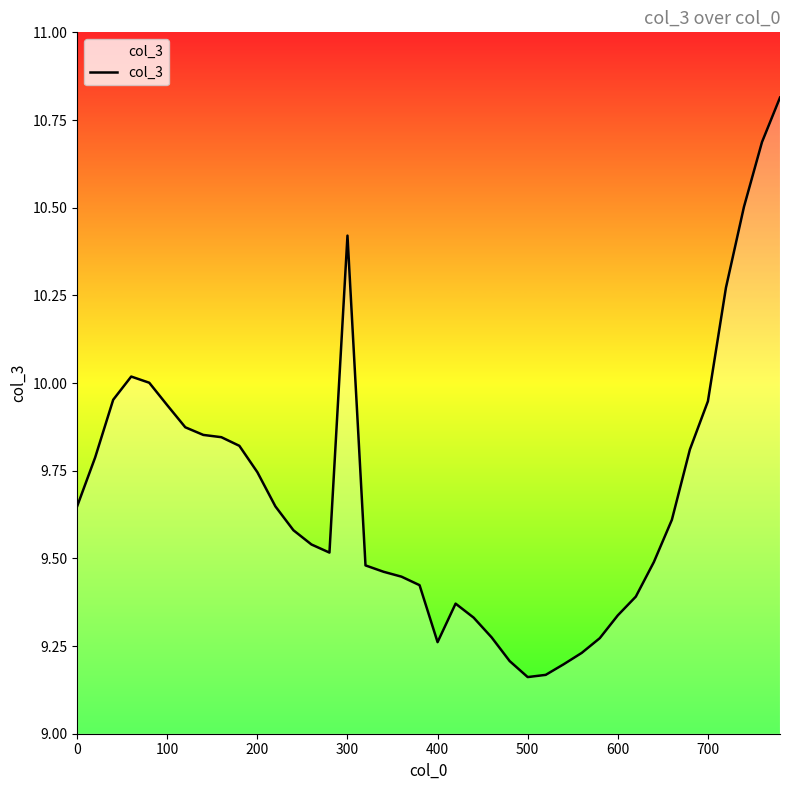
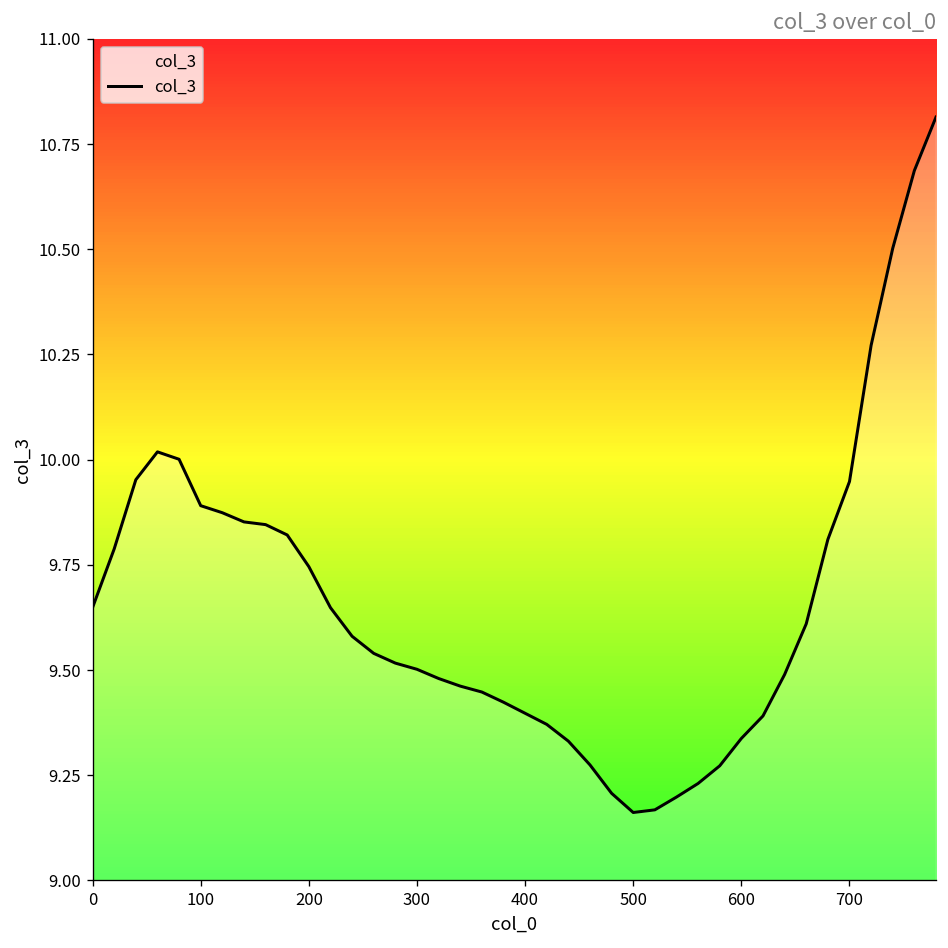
100: 9.94 -> 9.89
300: 10.42 -> 9.50
400: 9.26 -> 9.40
